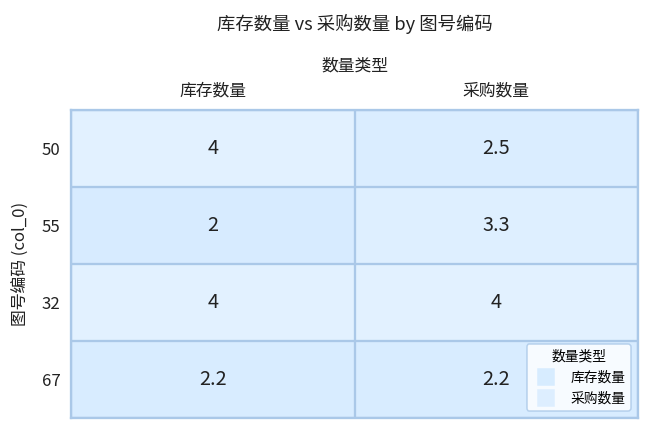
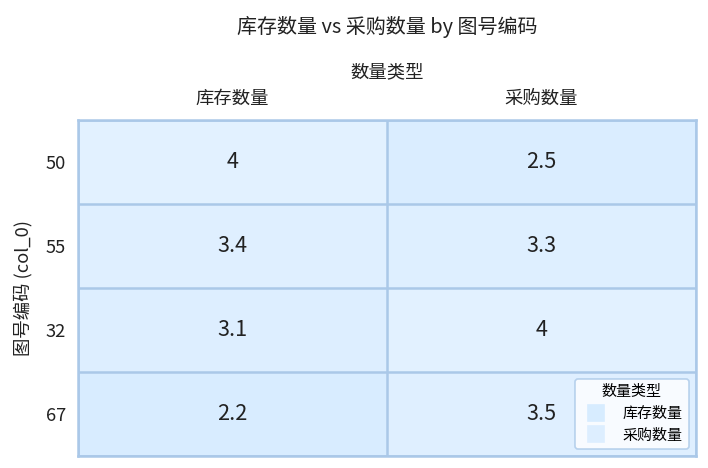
55, 库存数量: 2 -> 3.4
32, 库存数量: 4 -> 3.1
67, 采购数量: 2.2 -> 3.5
